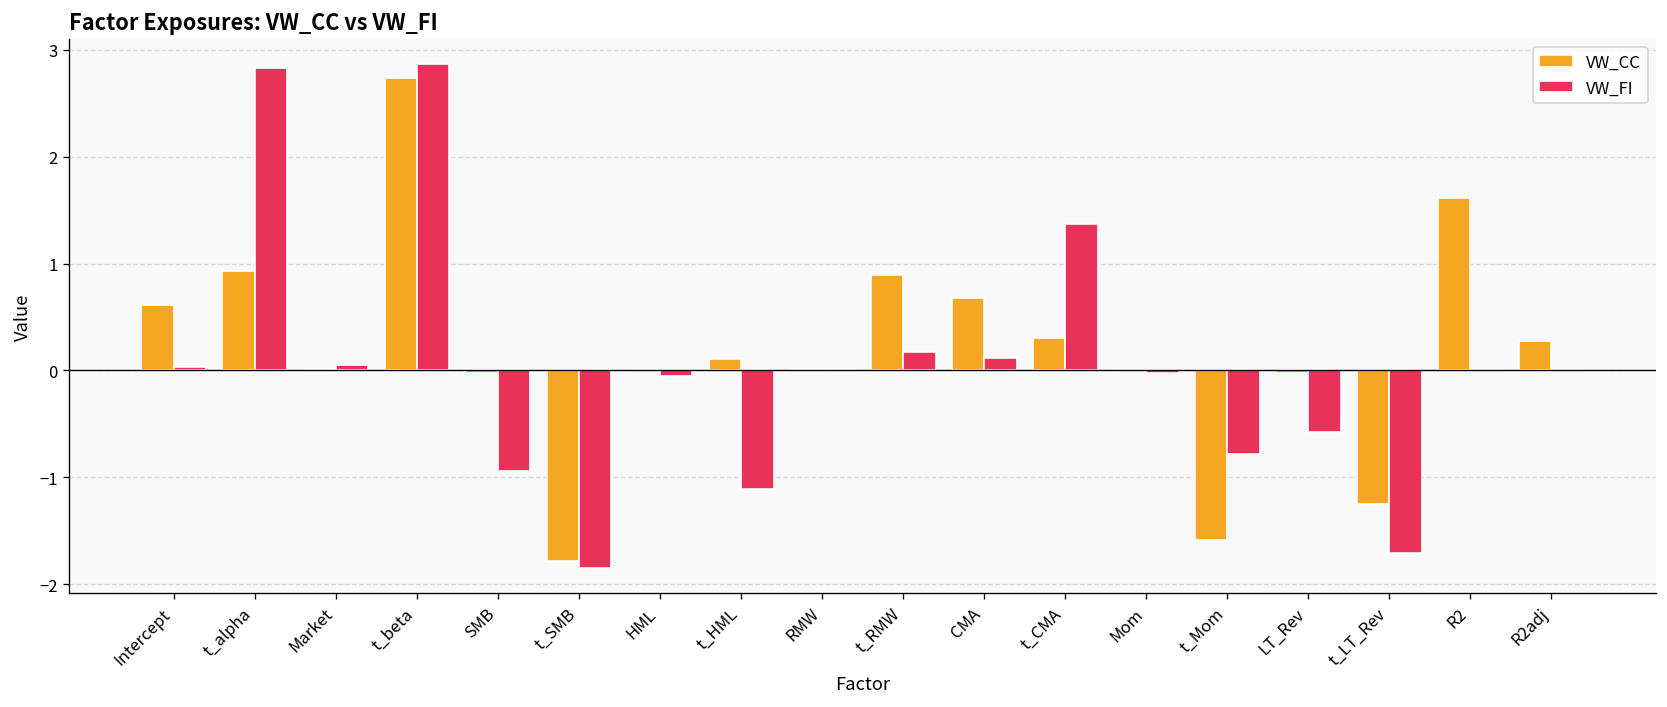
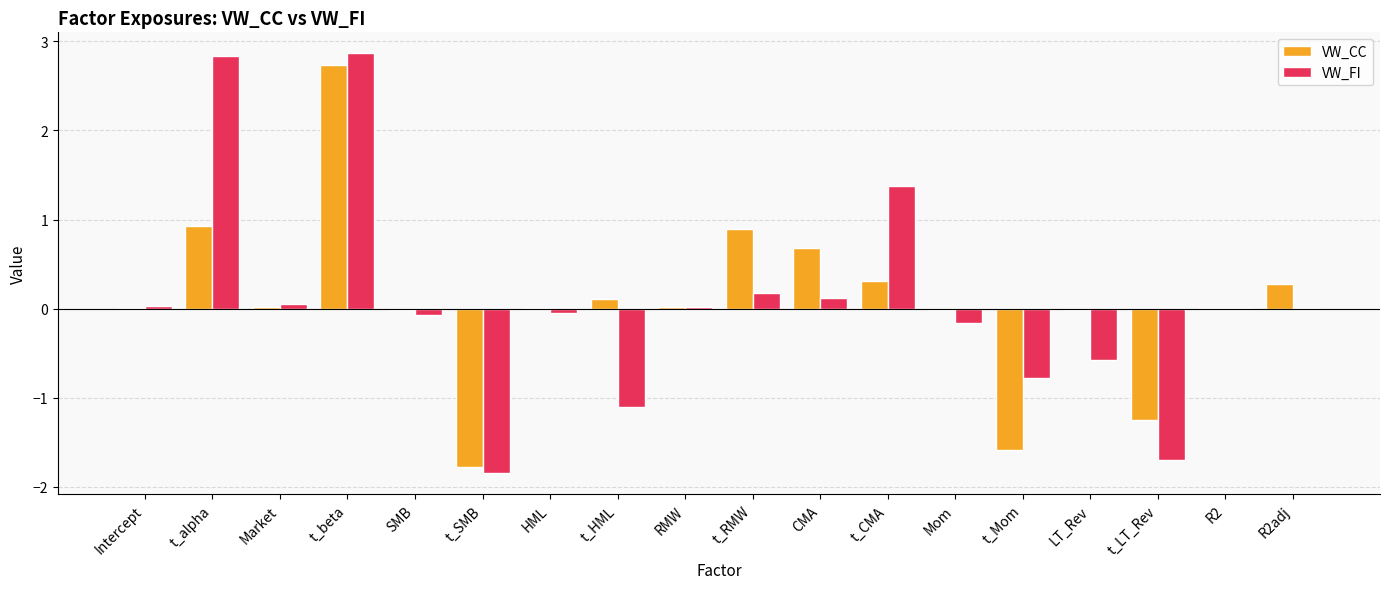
VW_CC, Intercept: 0.6 -> 0.0
VW_FI, SMB: -0.9 -> -0.1
VW_FI, Mom: 0.0 -> -0.2
VW_CC, R2: 1.6 -> 0.0
